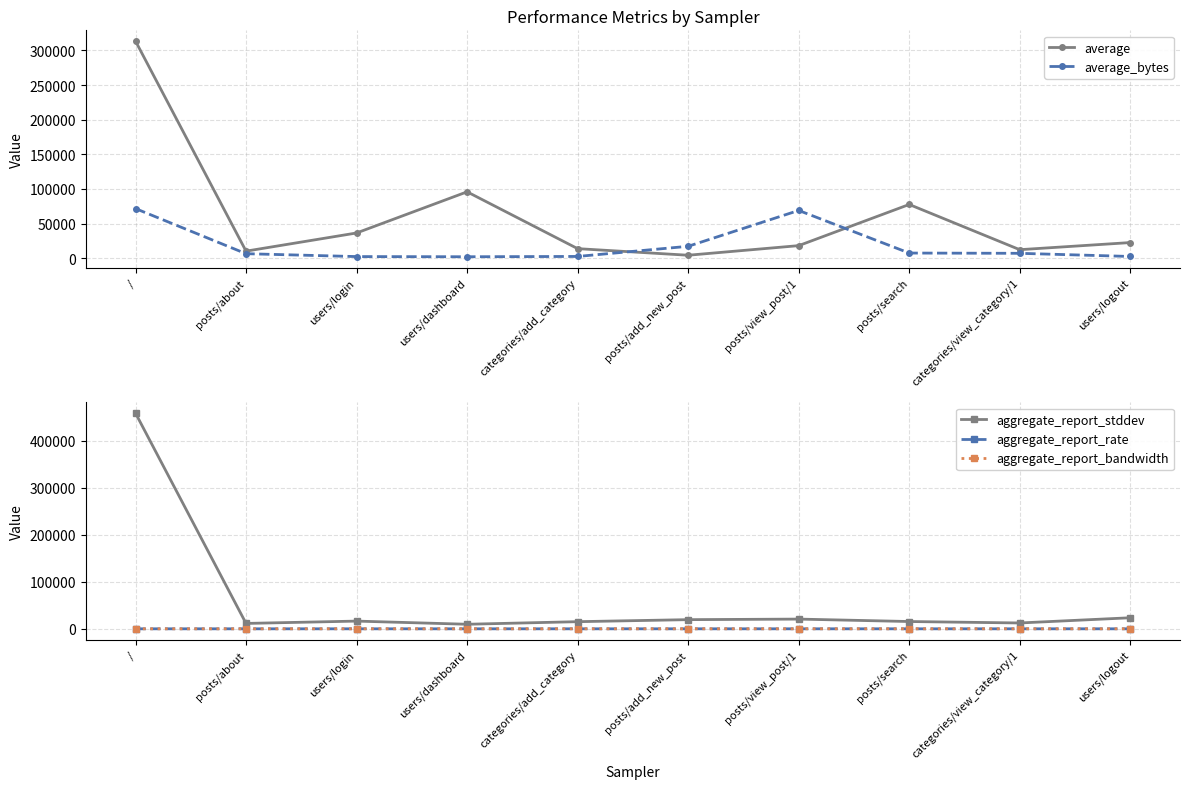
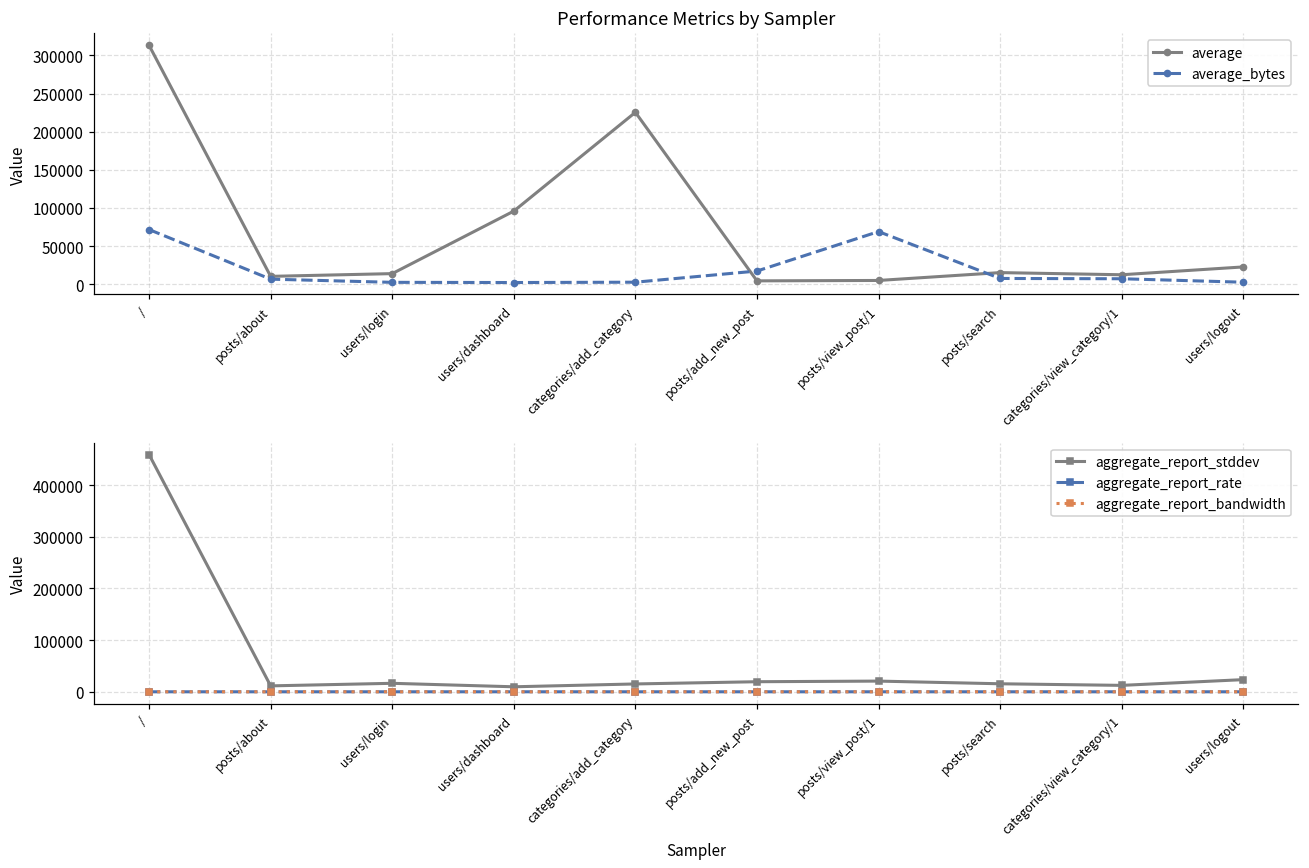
Performance Metrics by Sampler, average, users/login: 40000 -> 10000
Performance Metrics by Sampler, average, categories/add_category: 10000 -> 230000
Performance Metrics by Sampler, average, posts/view_post/1: 20000 -> 0
Performance Metrics by Sampler, average, posts/search: 80000 -> 20000
